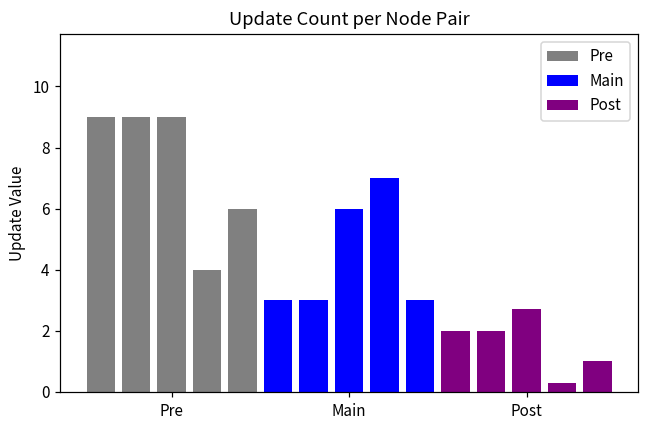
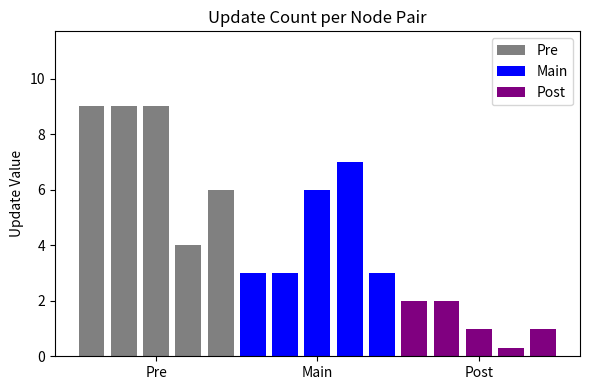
Post: 2.7 -> 1.0
